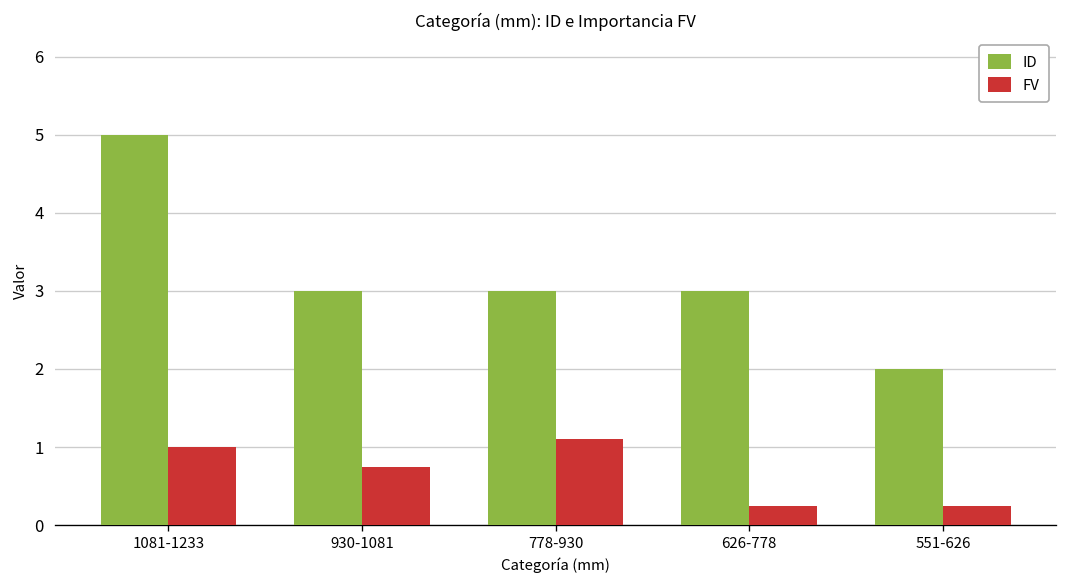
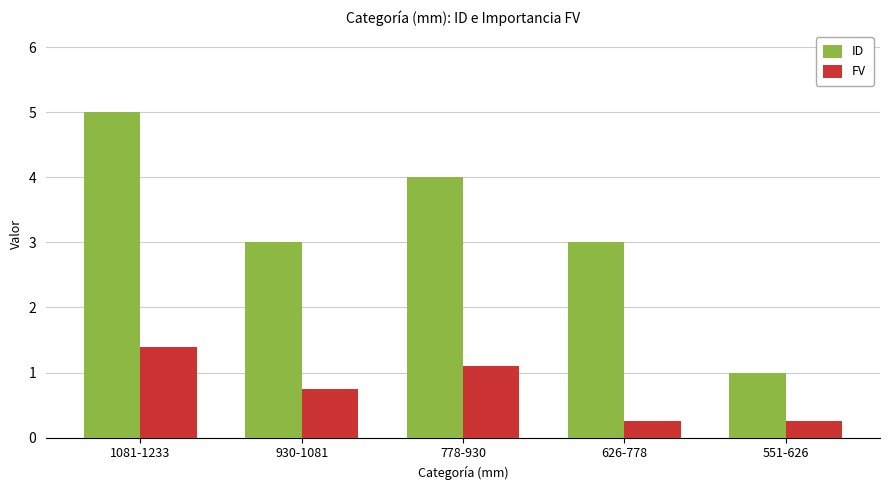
FV, 1081-1233: 1.0 -> 1.4
ID, 778-930: 3 -> 4
ID, 551-626: 2 -> 1
